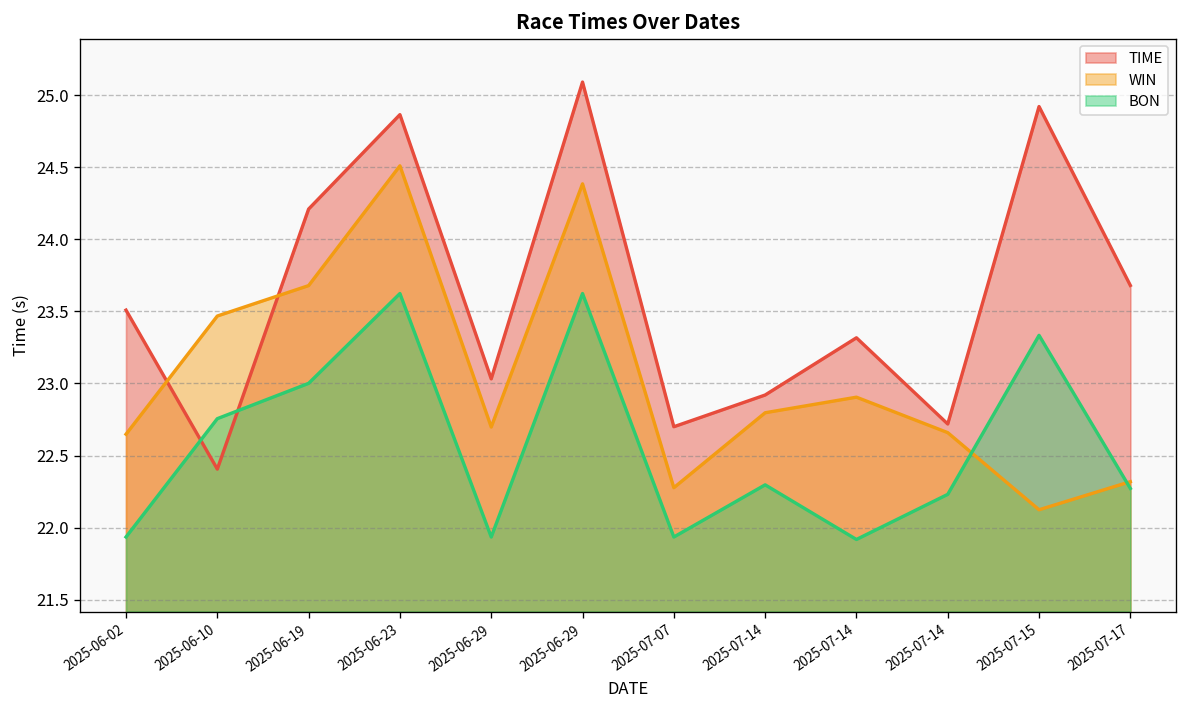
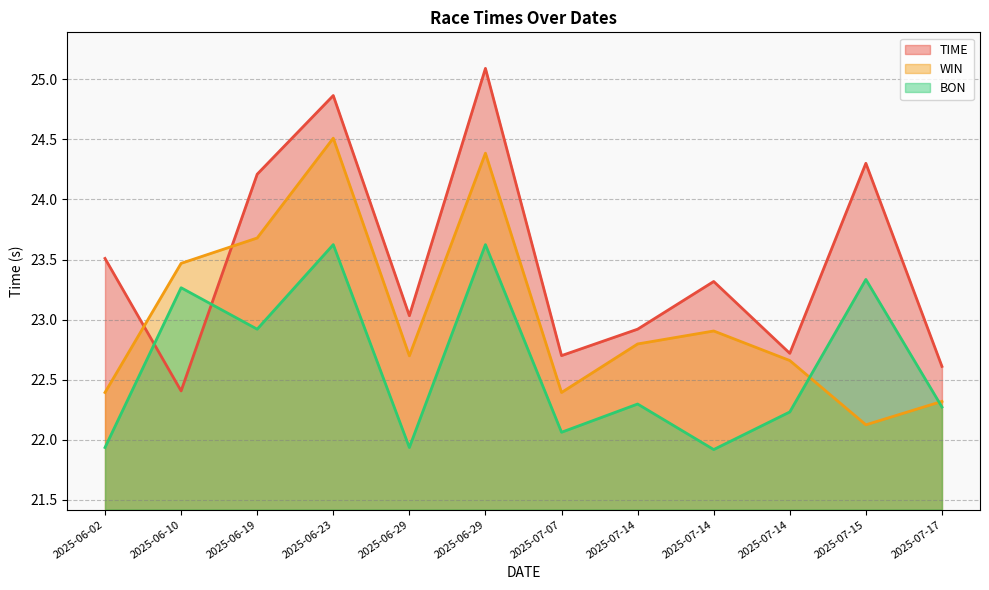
WIN, 2025-06-02: 22.65 -> 22.39
BON, 2025-06-10: 22.76 -> 23.27
BON, 2025-06-19: 23.00 -> 22.92
WIN, 2025-07-07: 22.28 -> 22.39
BON, 2025-07-07: 21.94 -> 22.06
TIME, 2025-07-15: 24.92 -> 24.30
TIME, 2025-07-17: 23.68 -> 22.61
